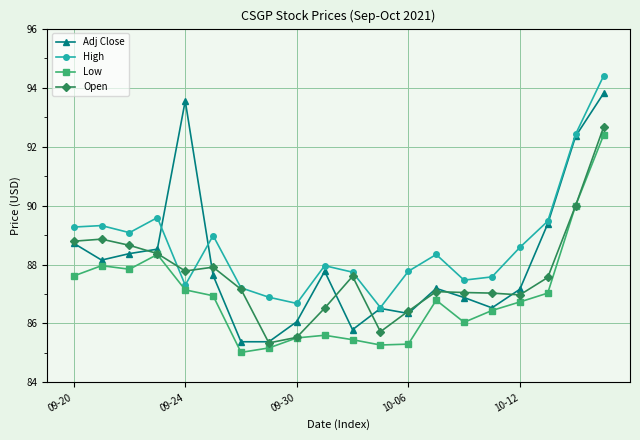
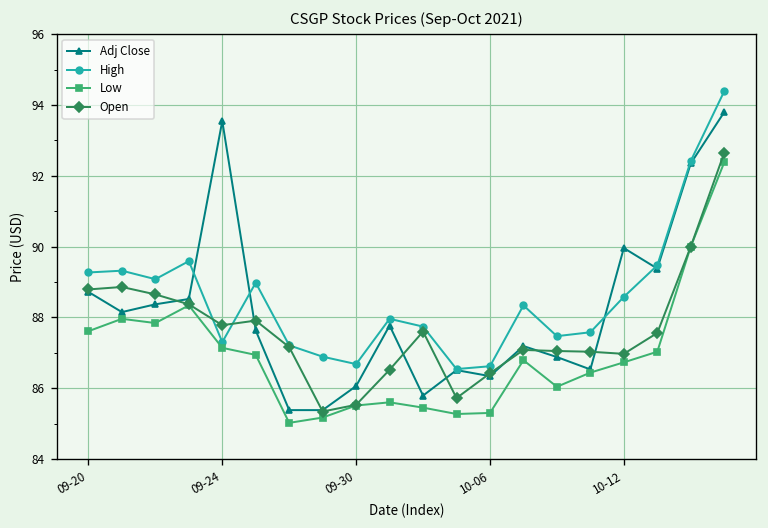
High, 10-06: 87.8 -> 86.6
Adj Close, 10-12: 87.2 -> 90.0
